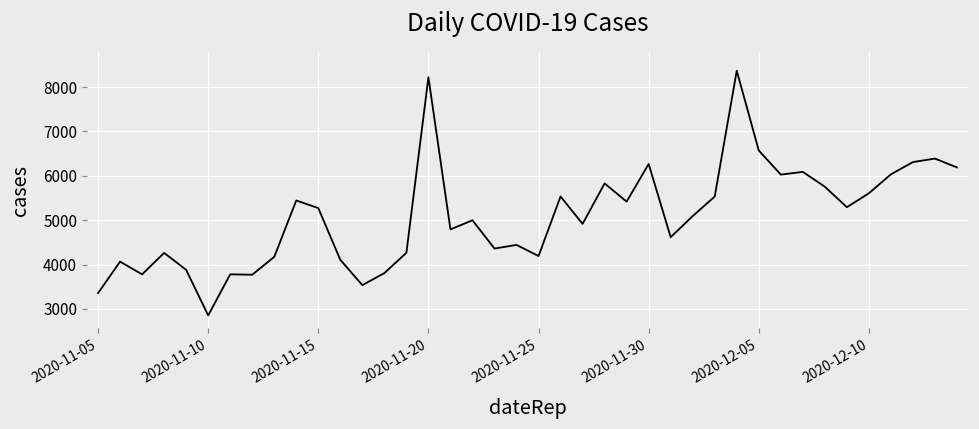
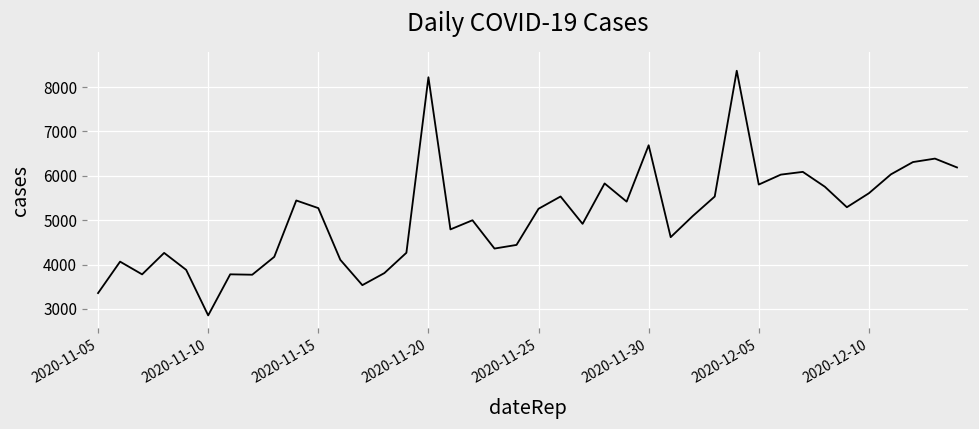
2020-11-25: 4200 -> 5300
2020-11-30: 6300 -> 6700
2020-12-05: 6600 -> 5800
